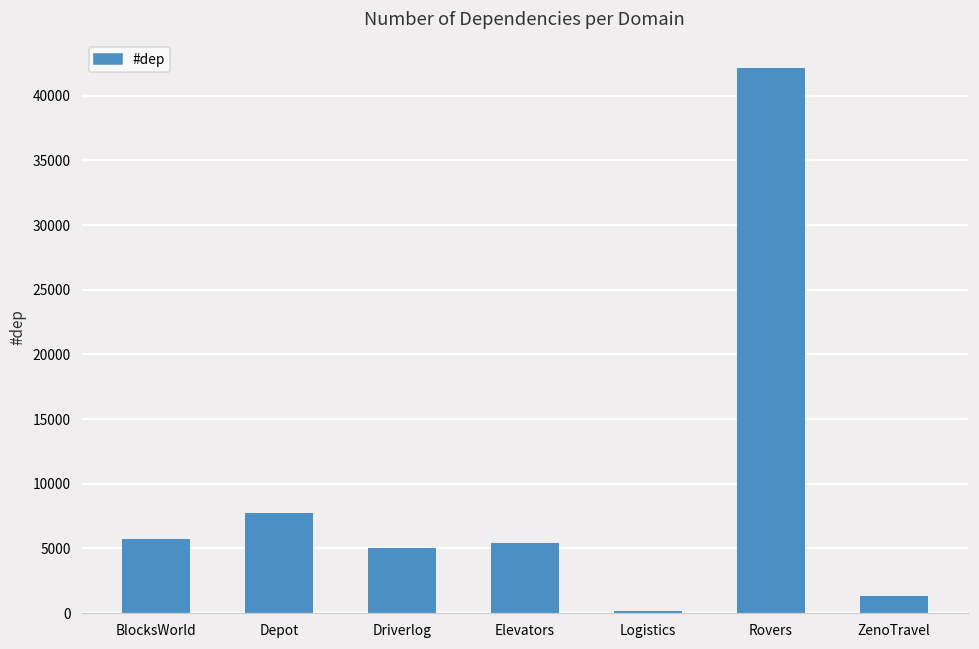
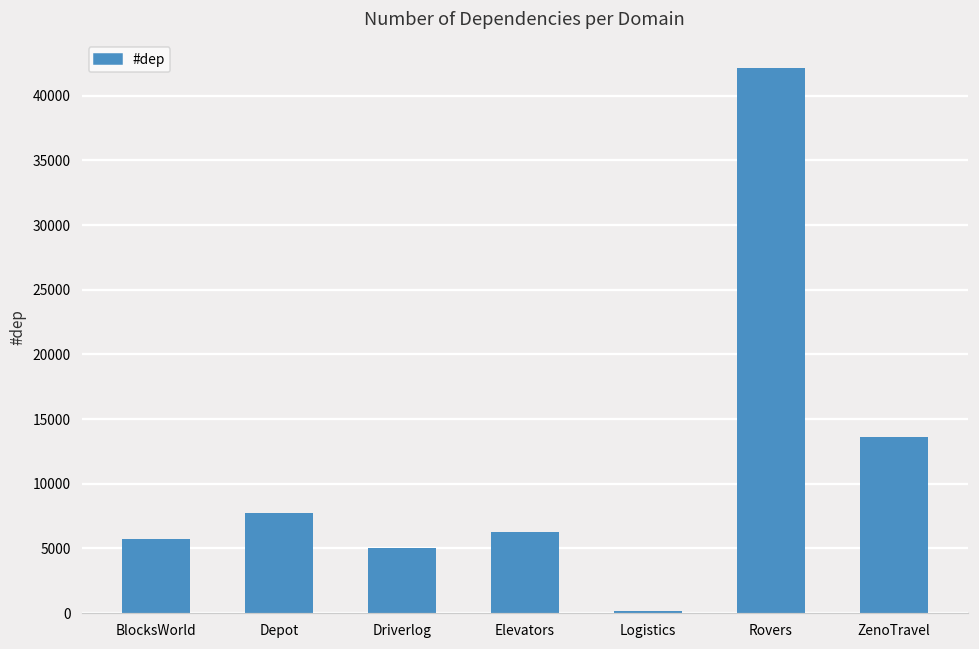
Elevators: 5400 -> 6200
ZenoTravel: 1300 -> 13600
